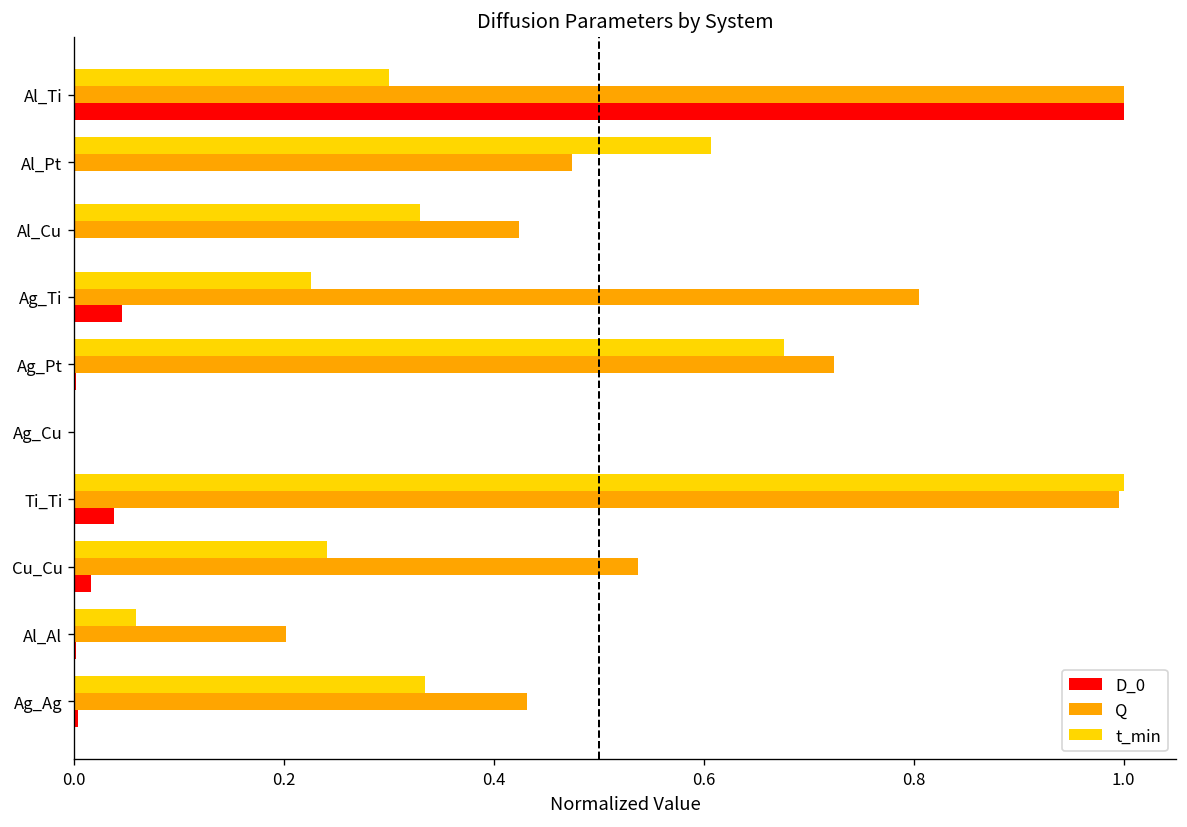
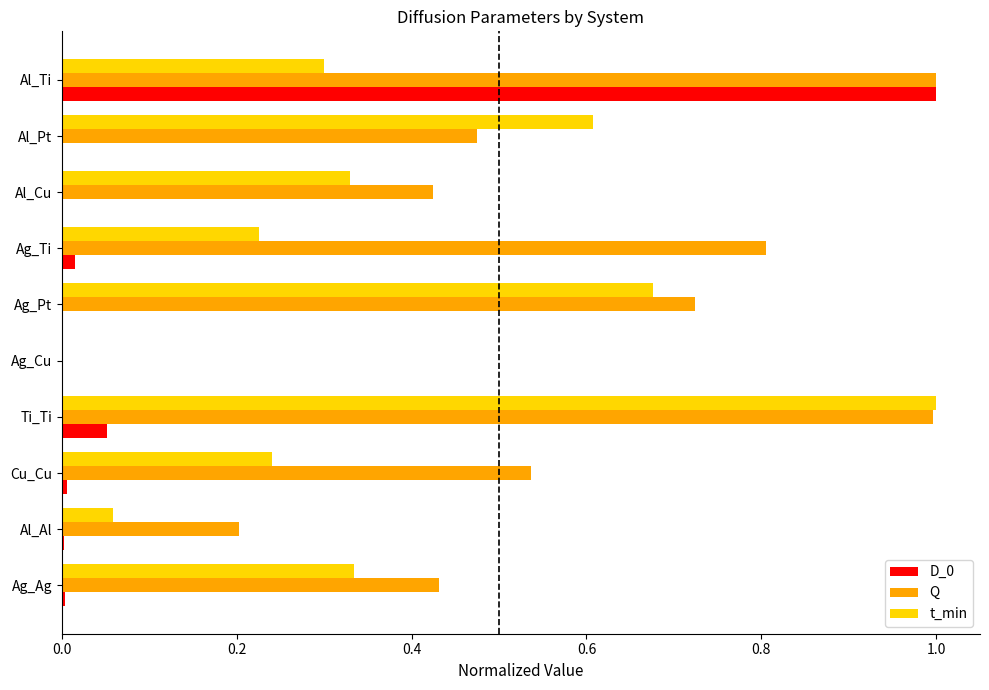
D_0, Ag_Ti: 0.05 -> 0.02
D_0, Ti_Ti: 0.04 -> 0.05
D_0, Cu_Cu: 0.02 -> 0.01
